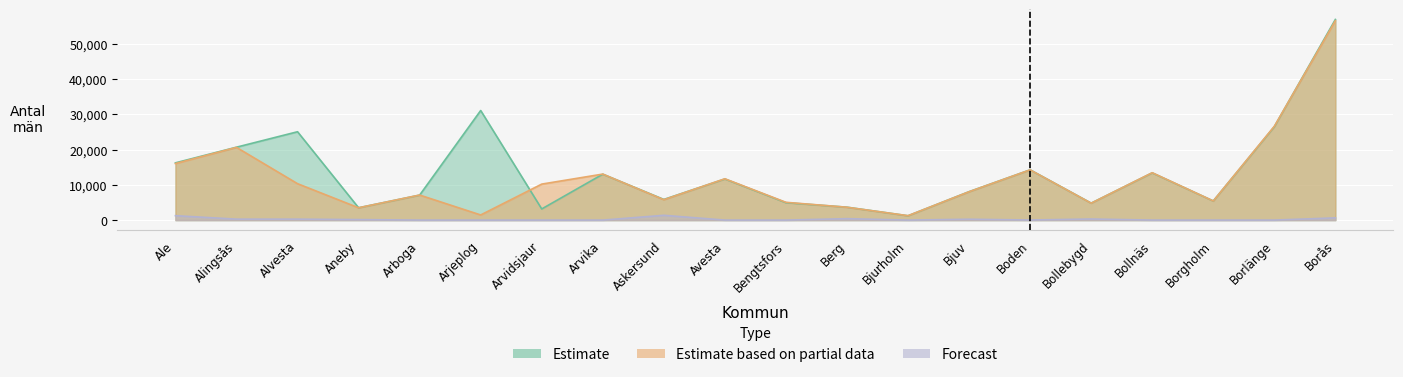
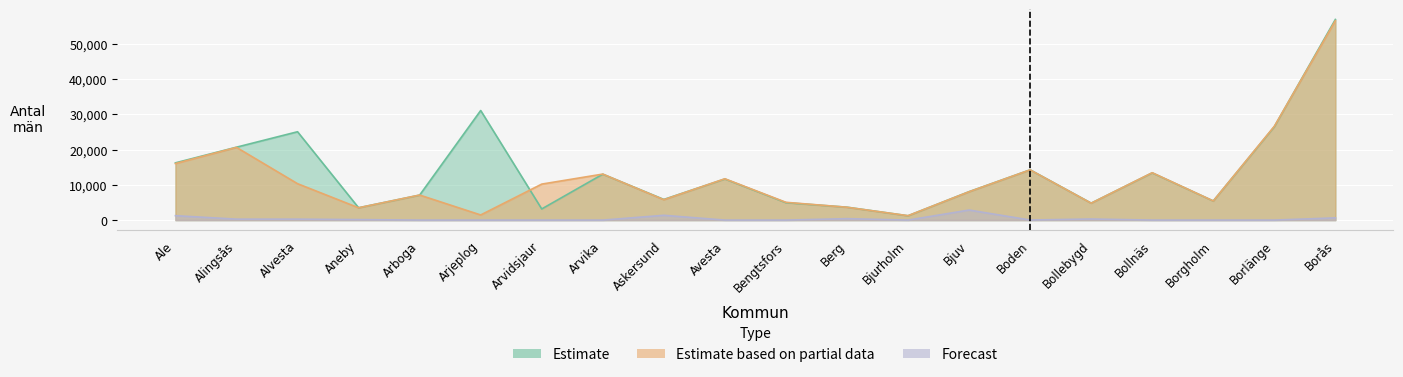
Forecast, Bjuv: 0 -> 3,000
